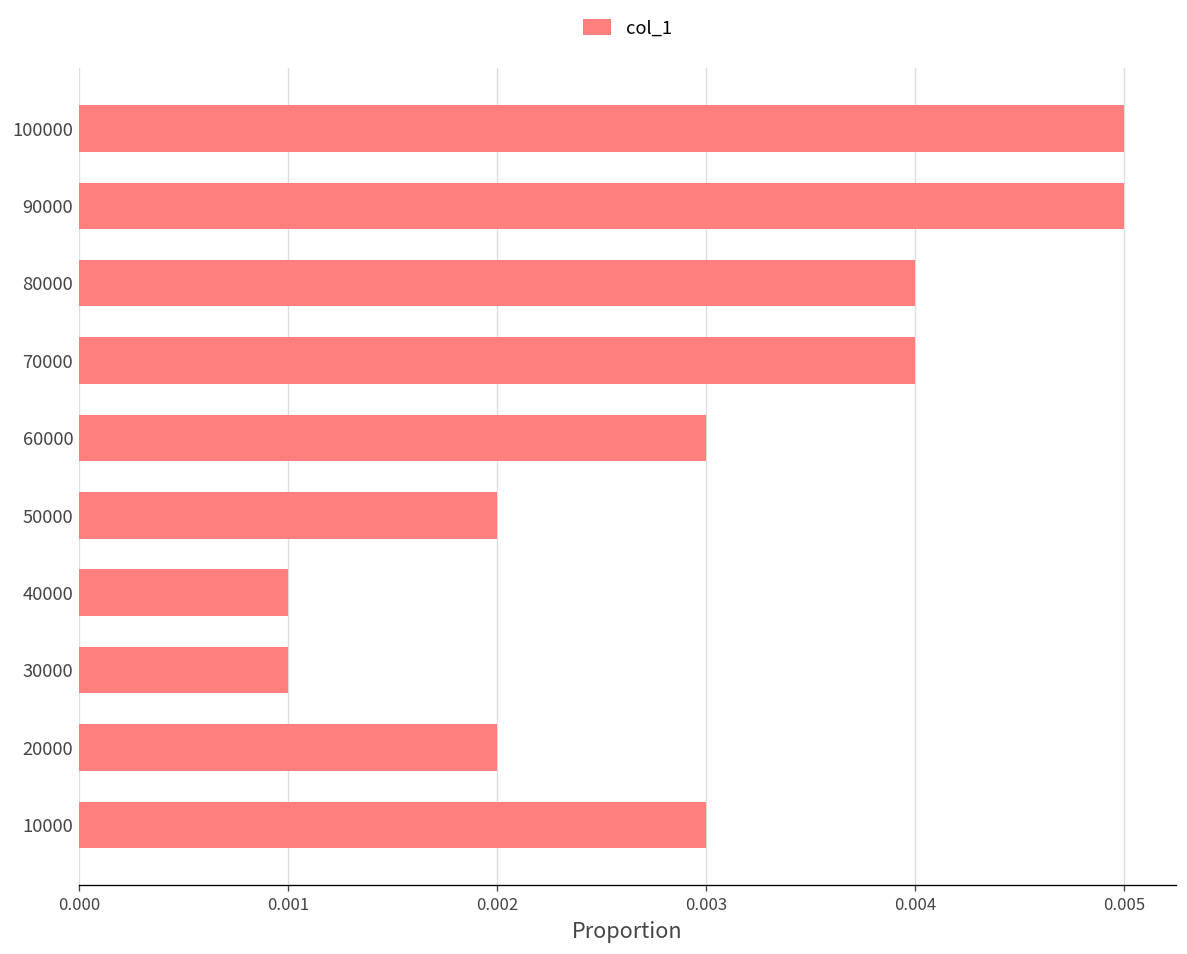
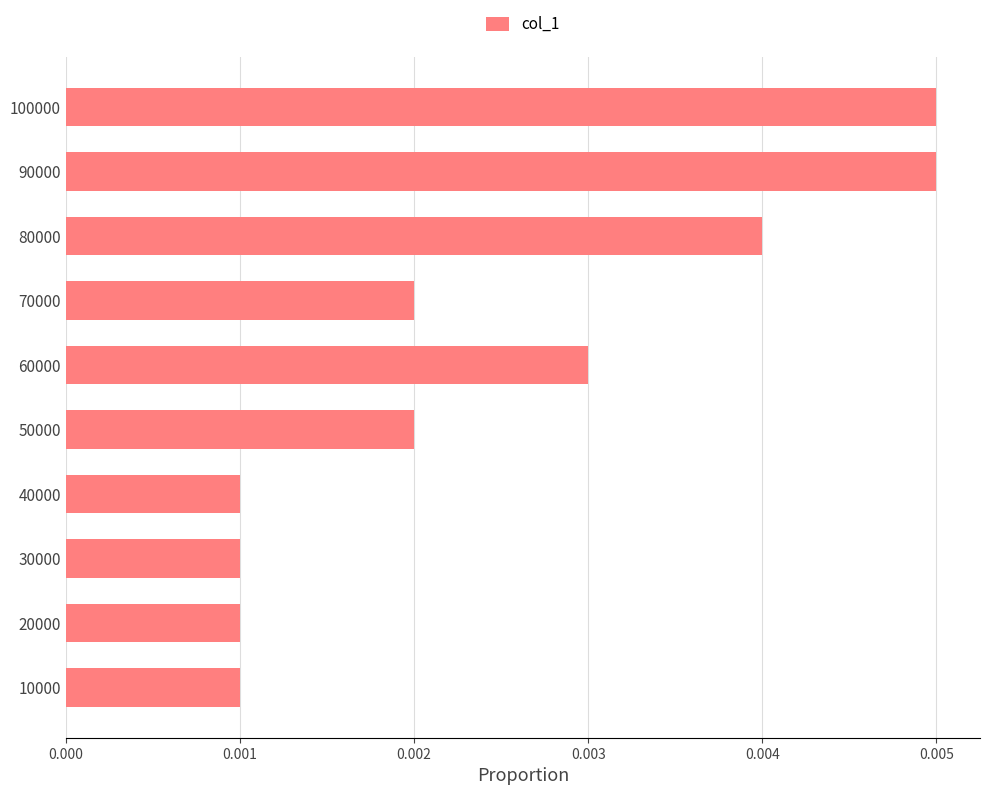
70000: 0.004 -> 0.002
20000: 0.002 -> 0.001
10000: 0.003 -> 0.001
